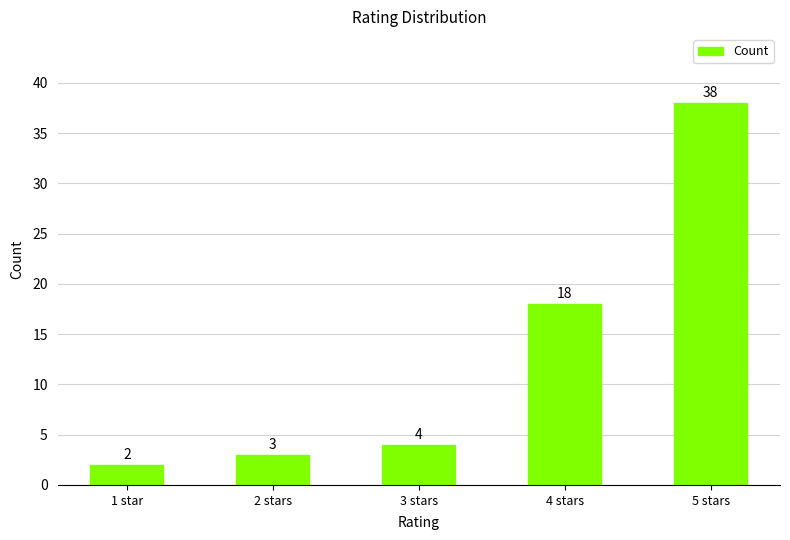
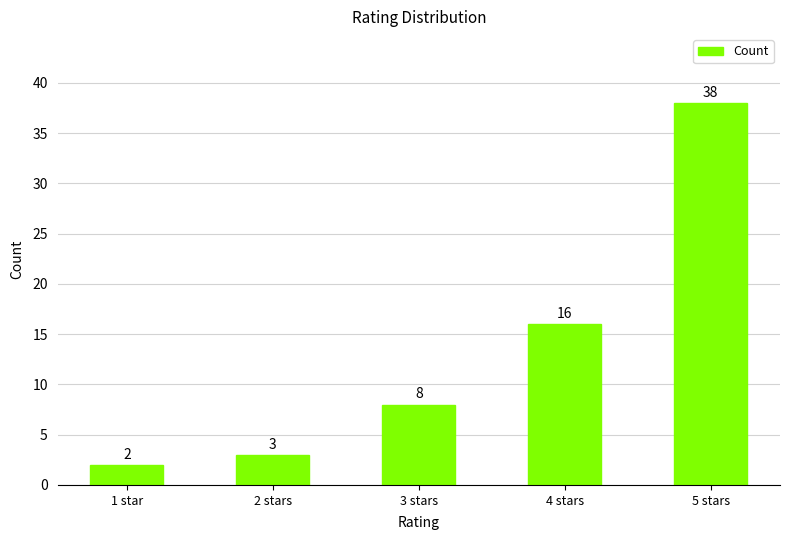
3 stars: 4 -> 8
4 stars: 18 -> 16
